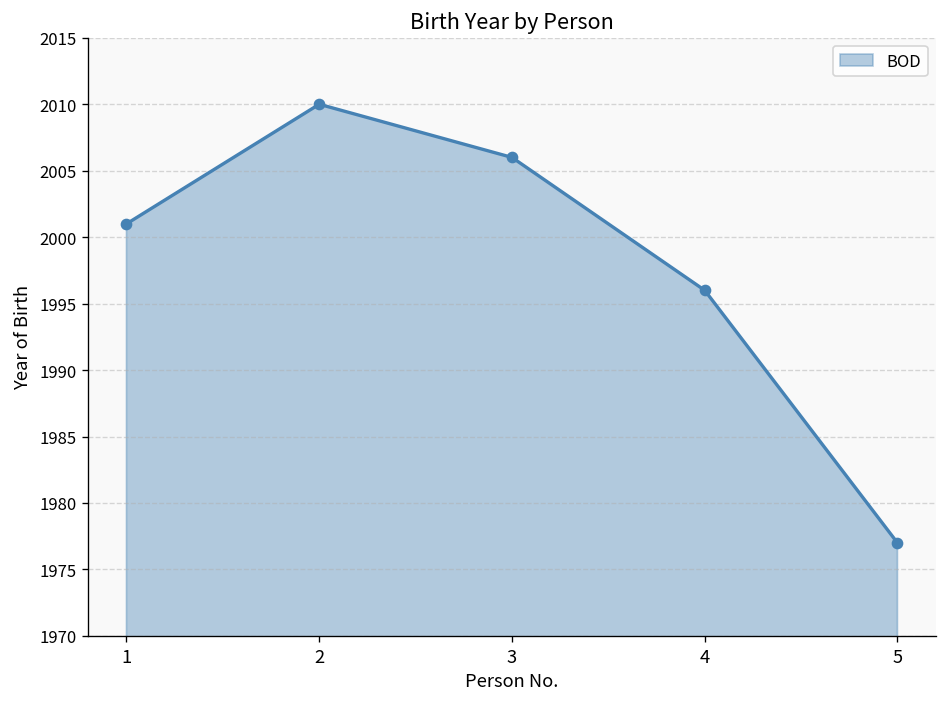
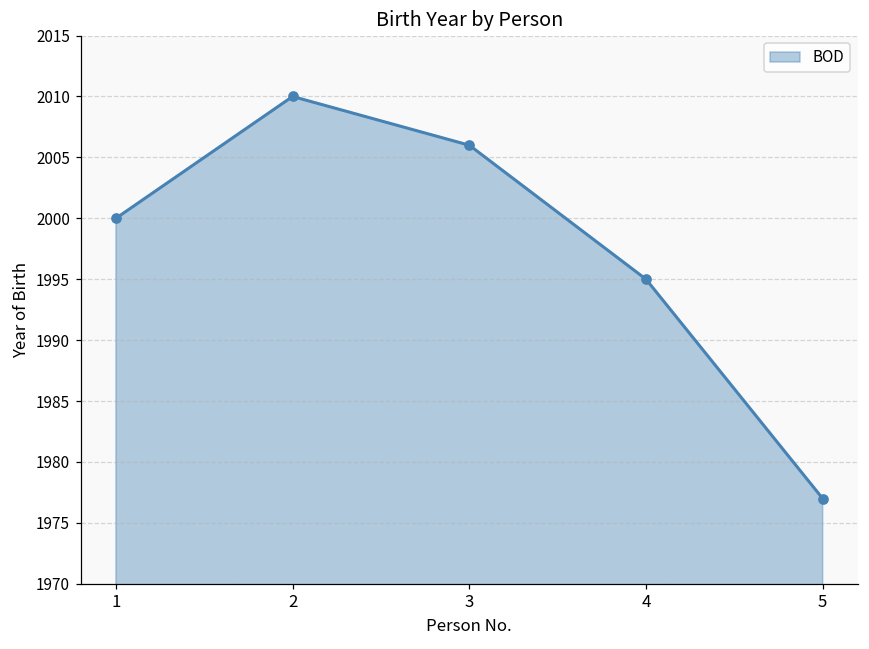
1: 2001 -> 2000
4: 1996 -> 1995
